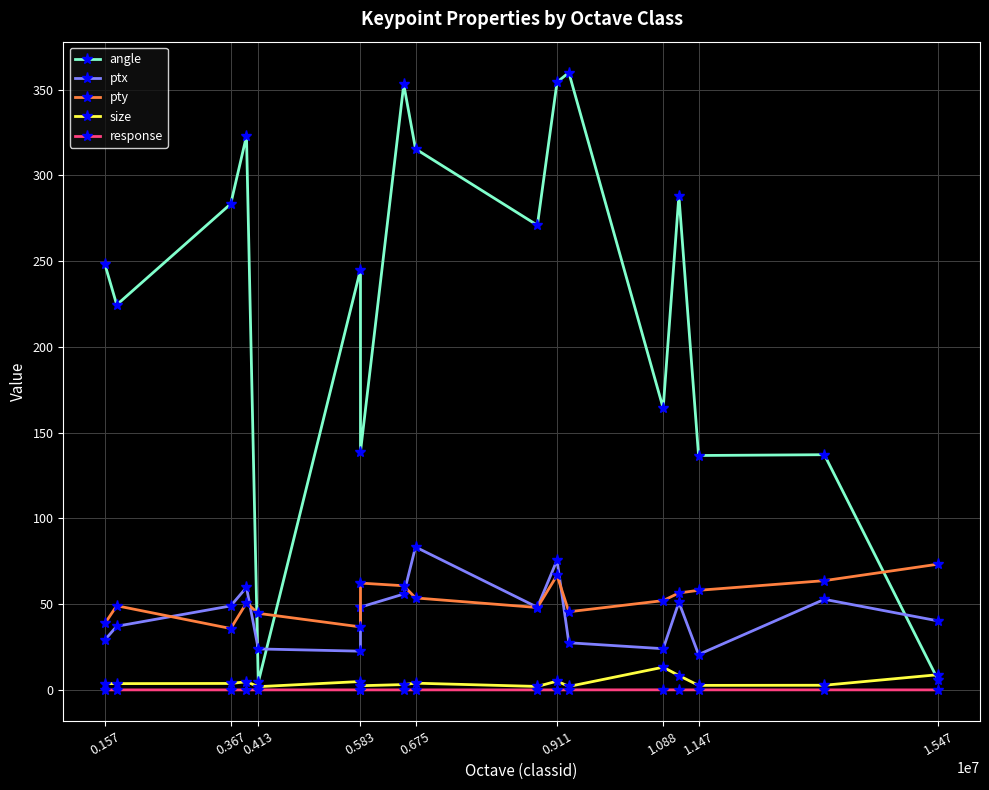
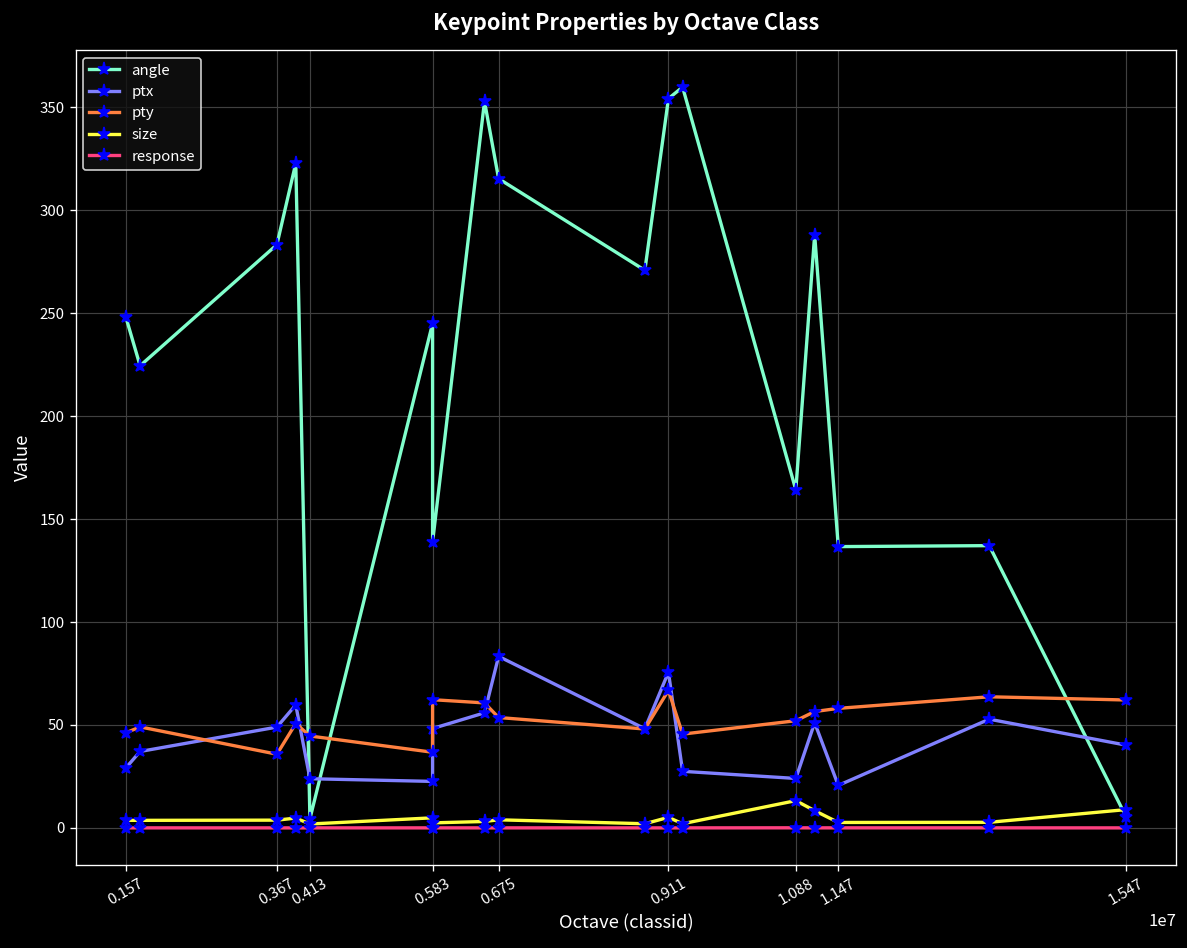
pty, 0.157: 39 -> 46
pty, 1.547: 73 -> 62
